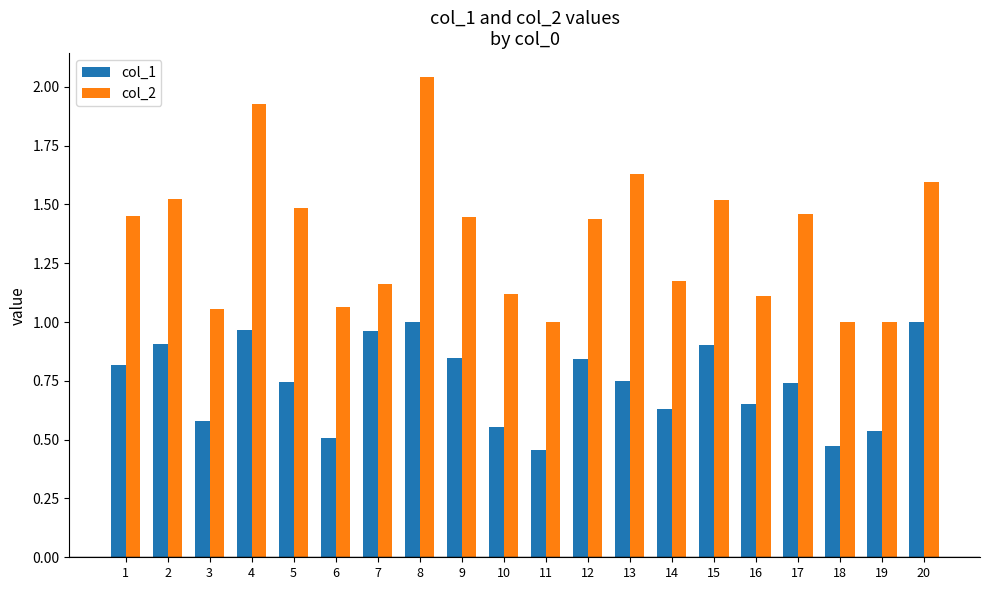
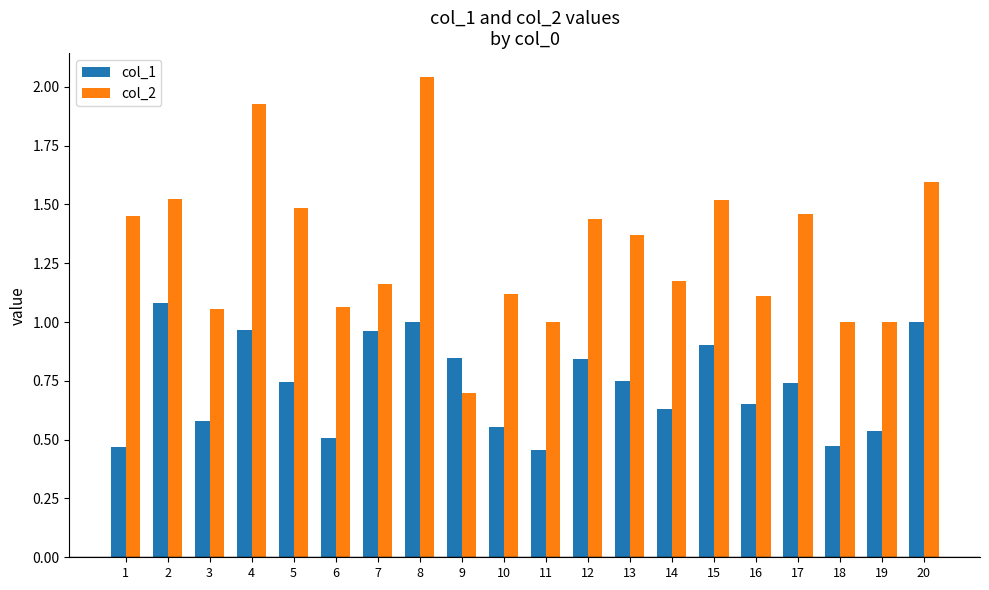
col_1, 1: 0.82 -> 0.47
col_1, 2: 0.91 -> 1.08
col_2, 9: 1.45 -> 0.70
col_2, 13: 1.63 -> 1.37
